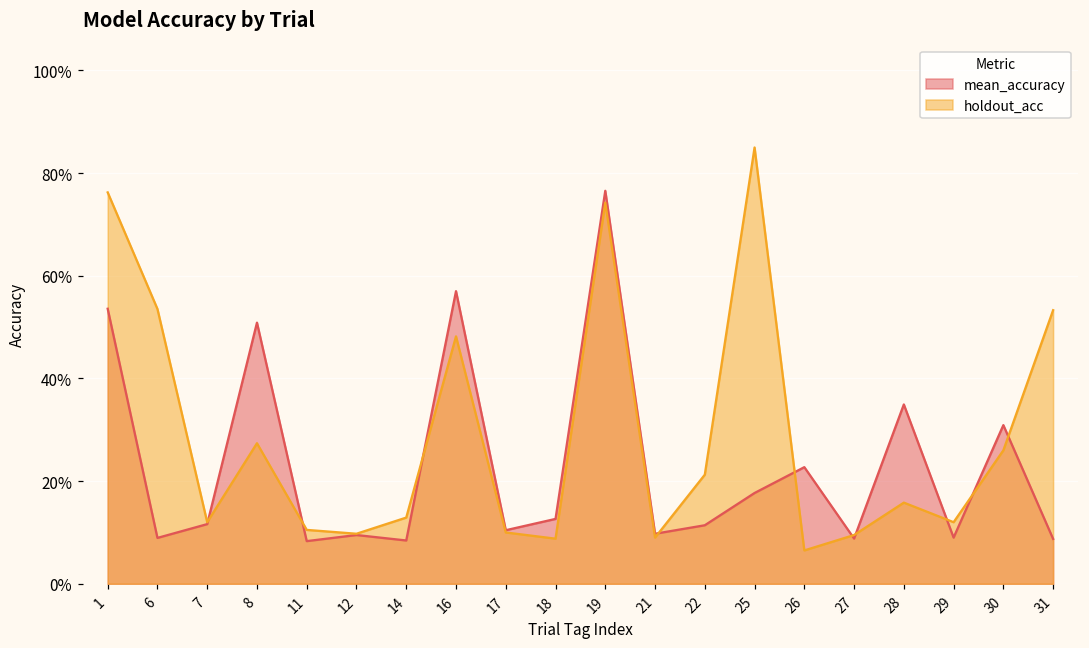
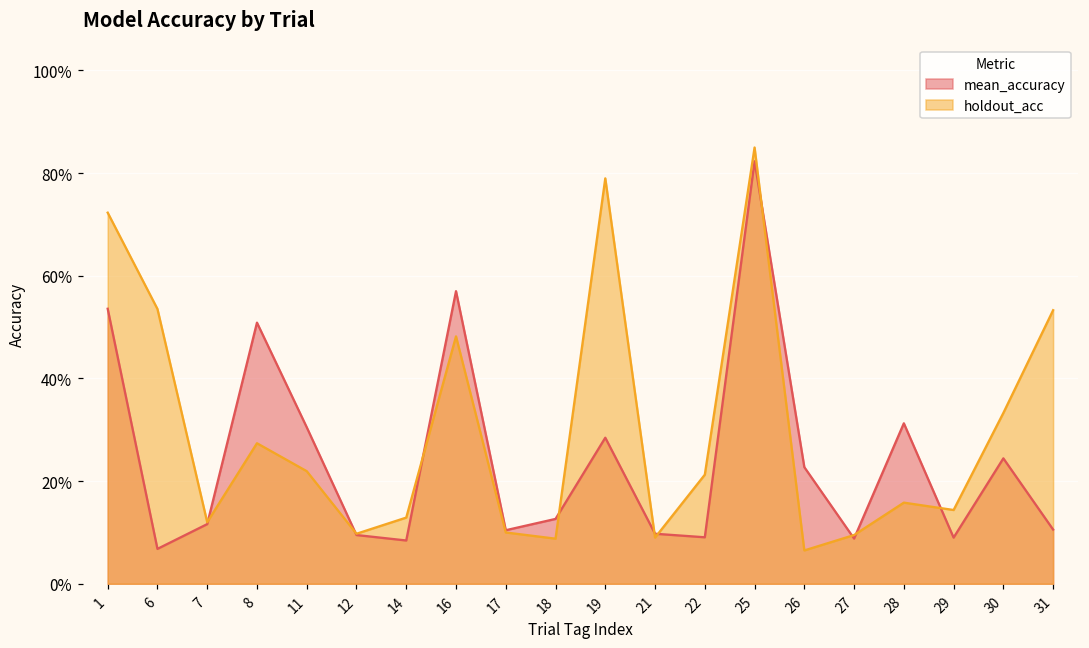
holdout_acc, 1: 76% -> 72%
mean_accuracy, 6: 9% -> 7%
mean_accuracy, 11: 8% -> 30%
holdout_acc, 11: 10% -> 22%
mean_accuracy, 19: 77% -> 28%
holdout_acc, 19: 74% -> 79%
mean_accuracy, 22: 11% -> 9%
mean_accuracy, 25: 18% -> 82%
mean_accuracy, 28: 35% -> 31%
holdout_acc, 29: 12% -> 14%
mean_accuracy, 30: 31% -> 24%
holdout_acc, 30: 26% -> 33%
mean_accuracy, 31: 9% -> 11%
